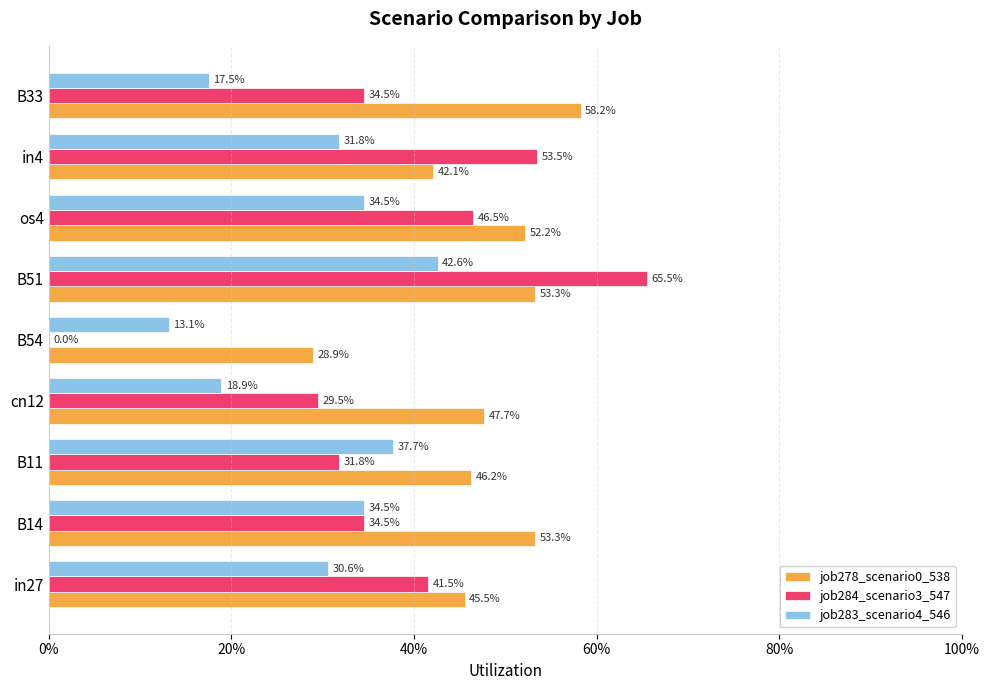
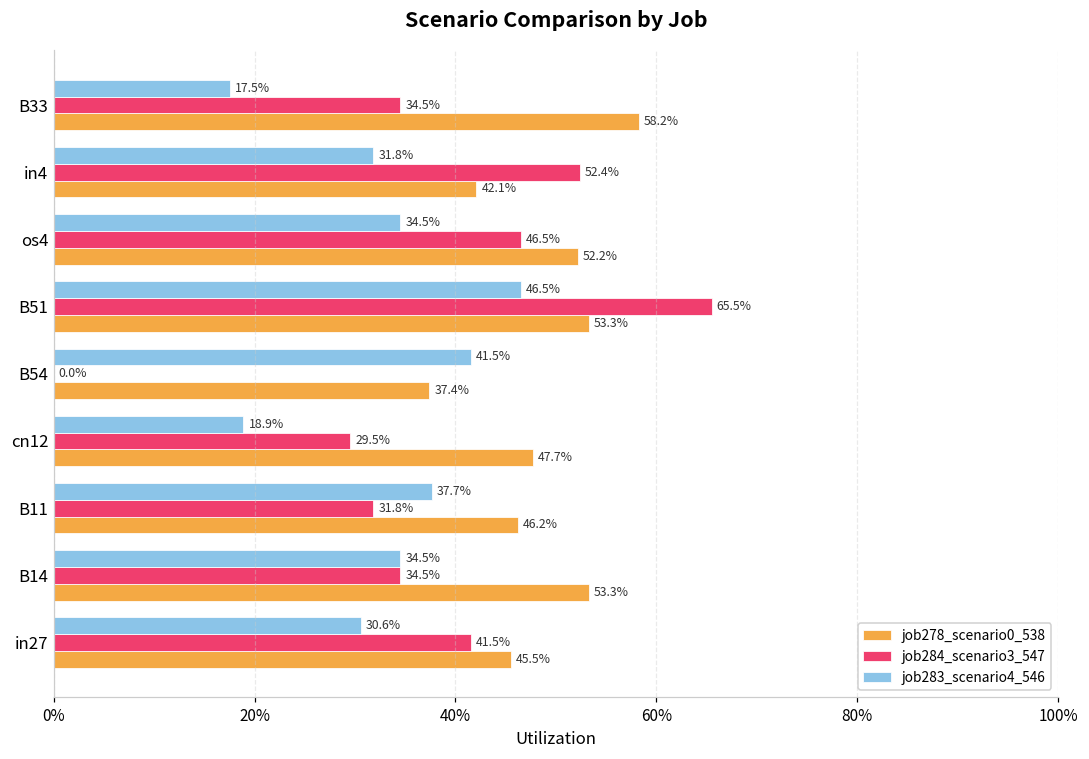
job284_scenario3_547, in4: 53.5% -> 52.4%
job283_scenario4_546, B51: 42.6% -> 46.5%
job283_scenario4_546, B54: 13.1% -> 41.5%
job278_scenario0_538, B54: 28.9% -> 37.4%
